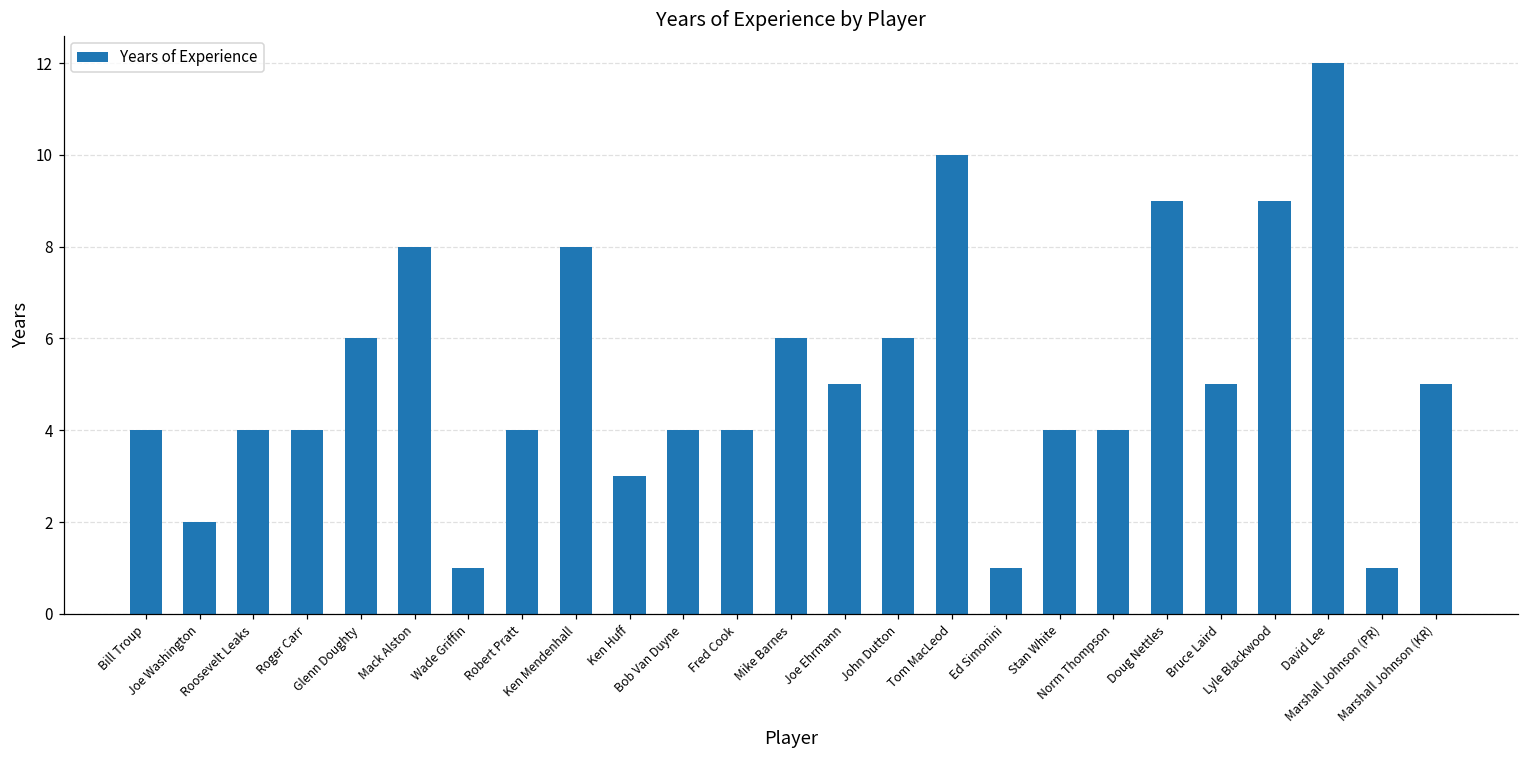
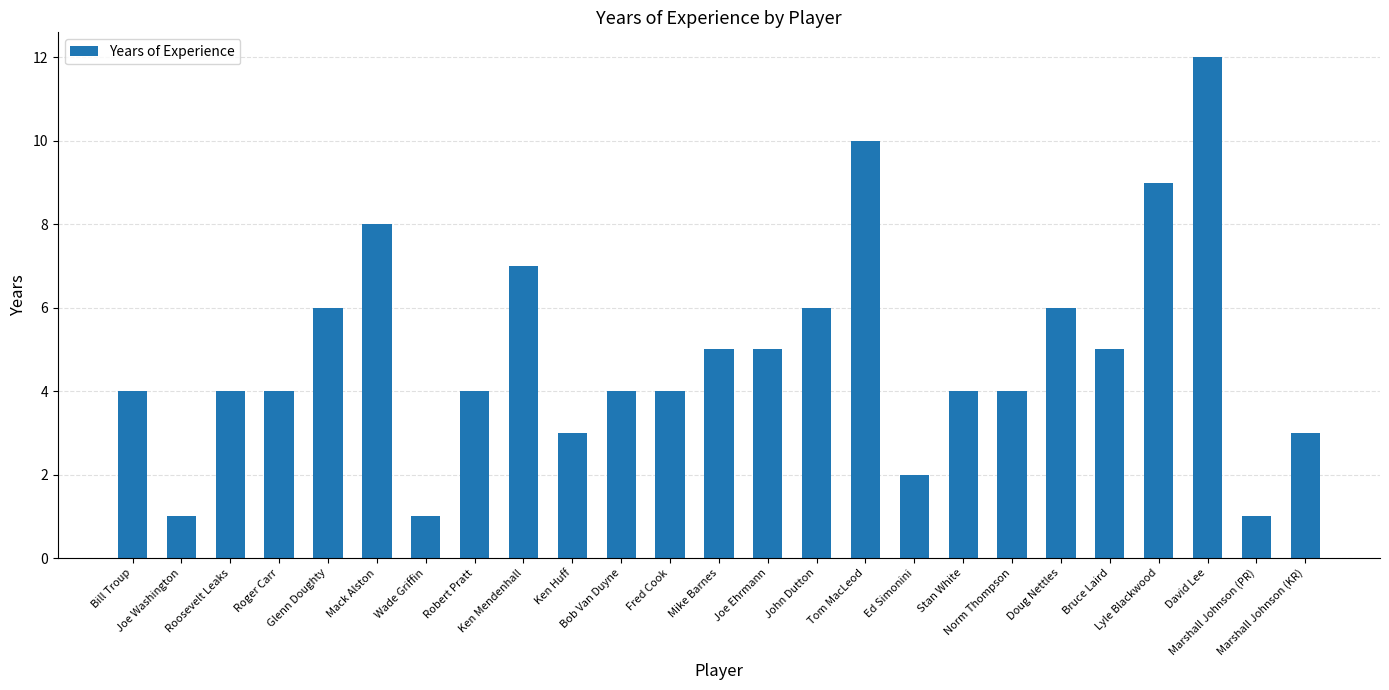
Joe Washington: 2 -> 1
Ken Mendenhall: 8 -> 7
Mike Barnes: 6 -> 5
Ed Simonini: 1 -> 2
Doug Nettles: 9 -> 6
Marshall Johnson (KR): 5 -> 3
